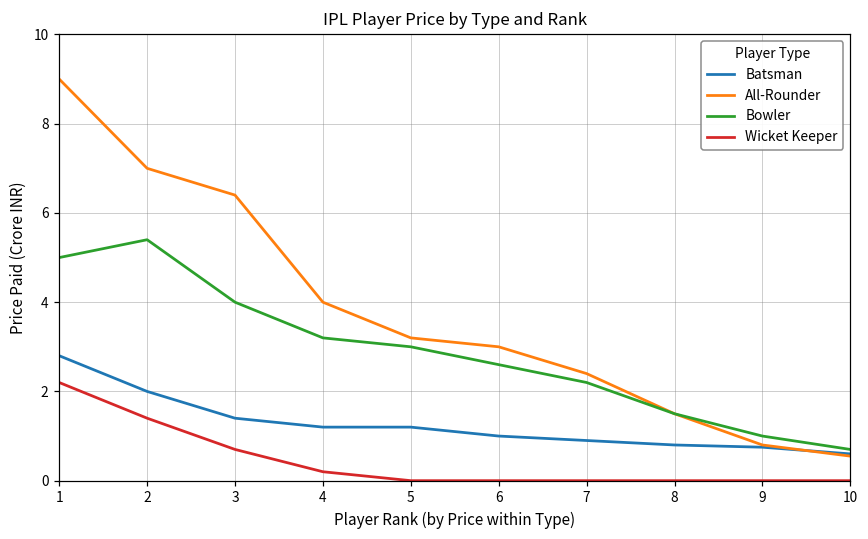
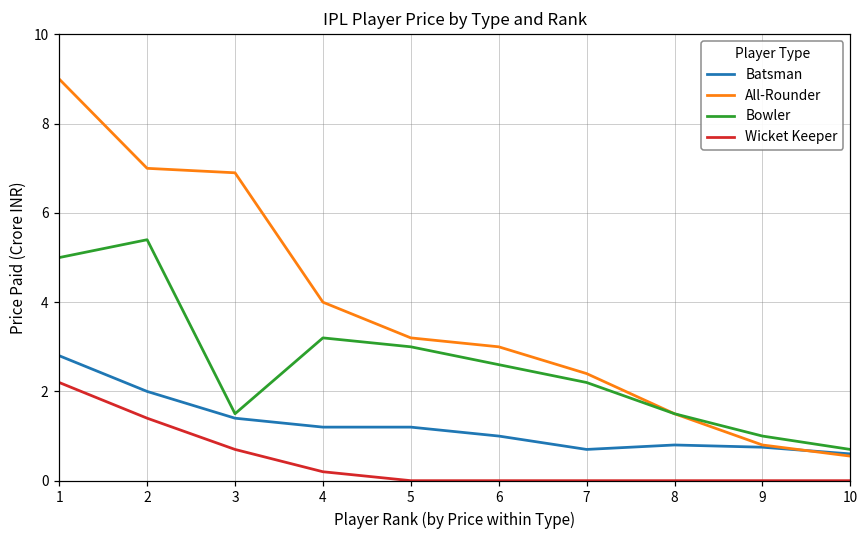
All-Rounder, 3: 6.4 -> 6.9
Bowler, 3: 4.0 -> 1.5
Batsman, 7: 0.9 -> 0.7
